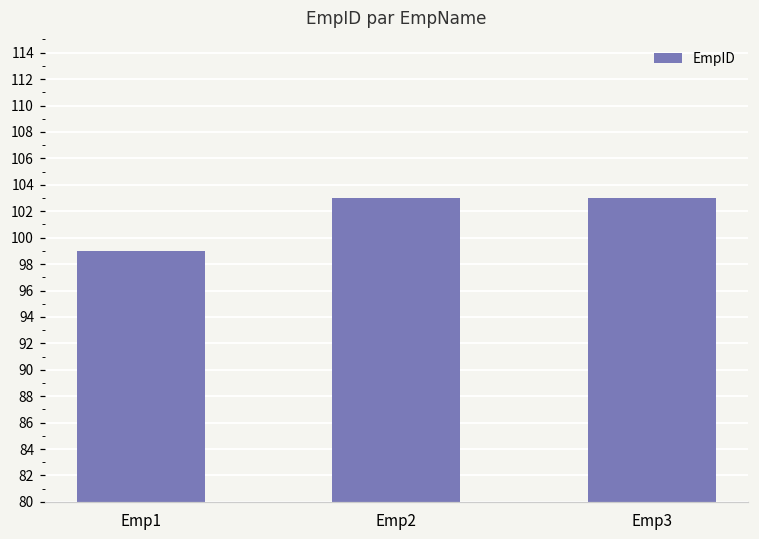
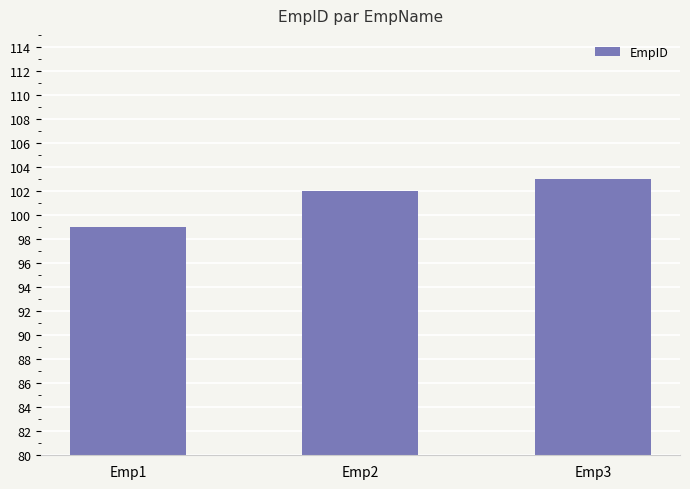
Emp2: 103 -> 102
